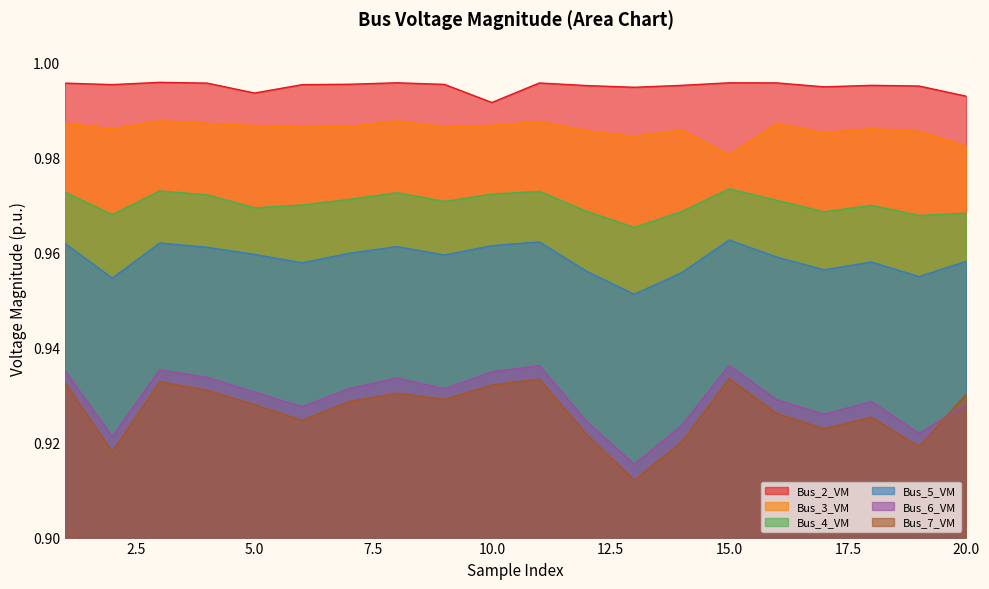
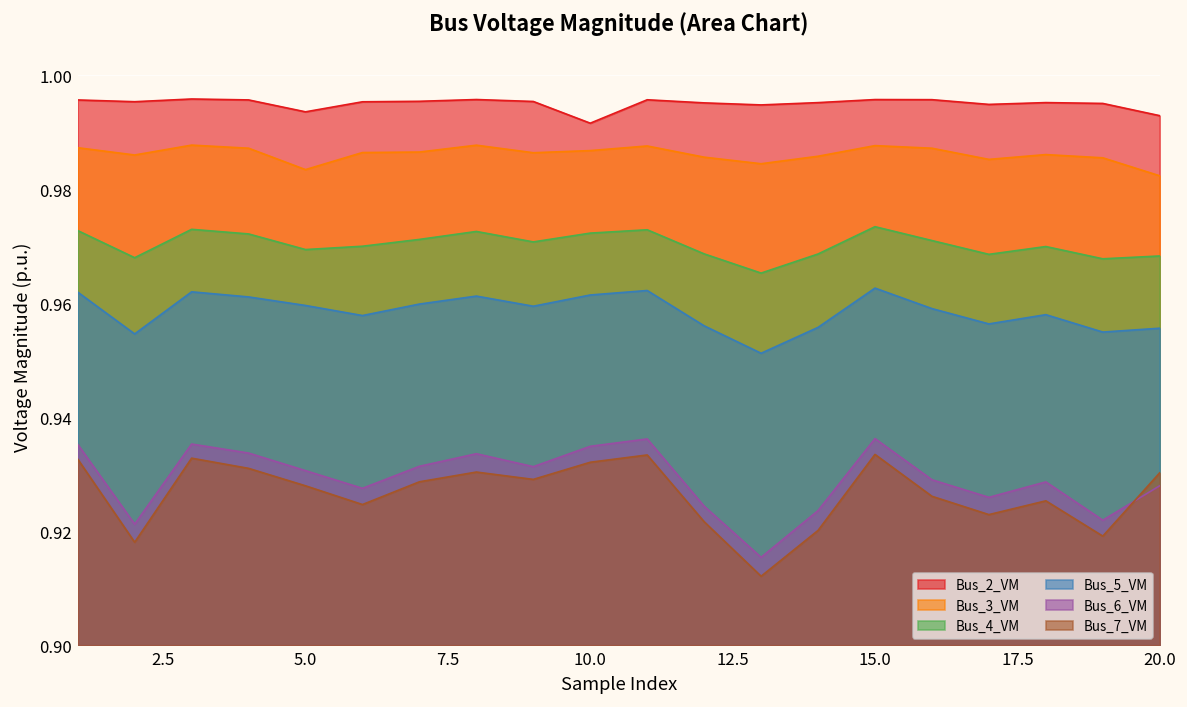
Bus_3_VM, 5.0: 0.987 -> 0.983
Bus_3_VM, 15.0: 0.981 -> 0.988
Bus_5_VM, 20.0: 0.958 -> 0.956
